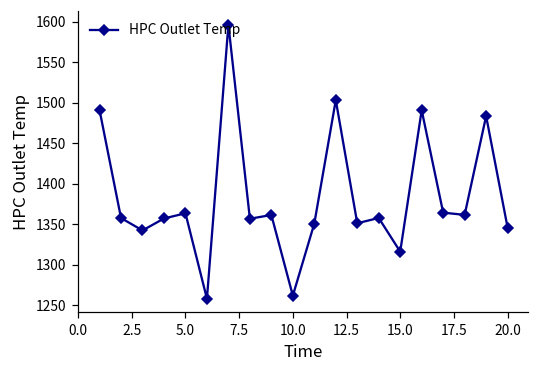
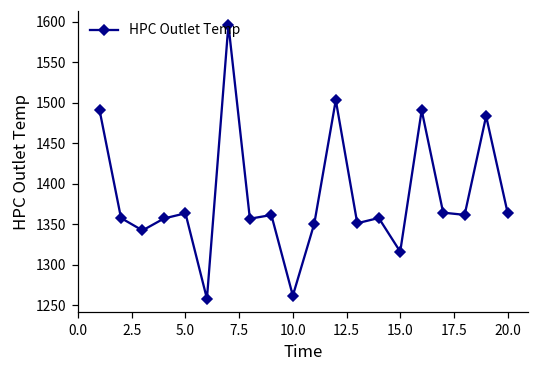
20.0: 1350 -> 1360
